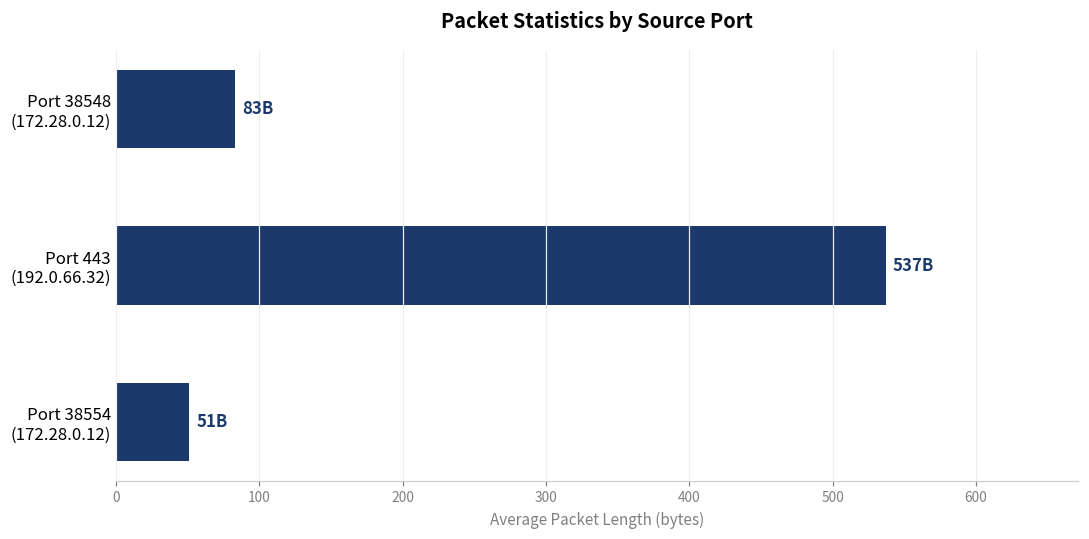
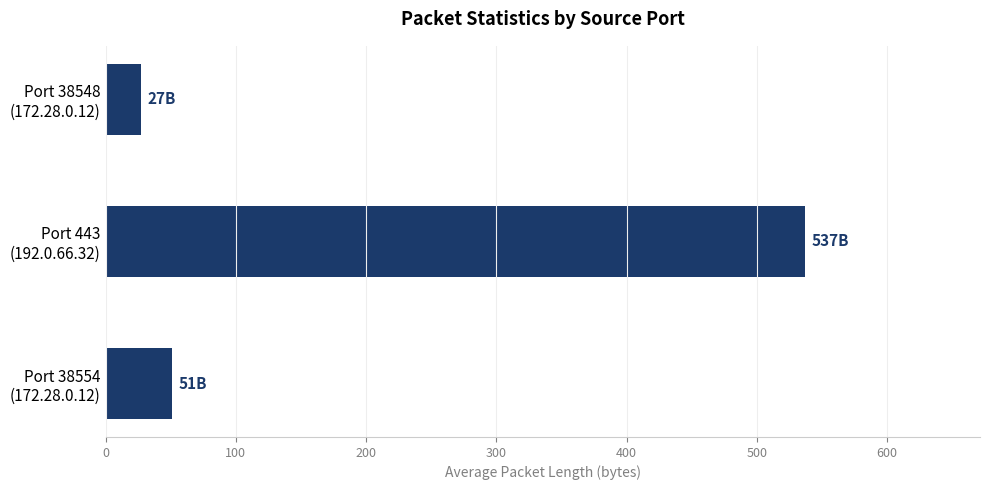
Port 38548 (172.28.0.12): 83B -> 27B
